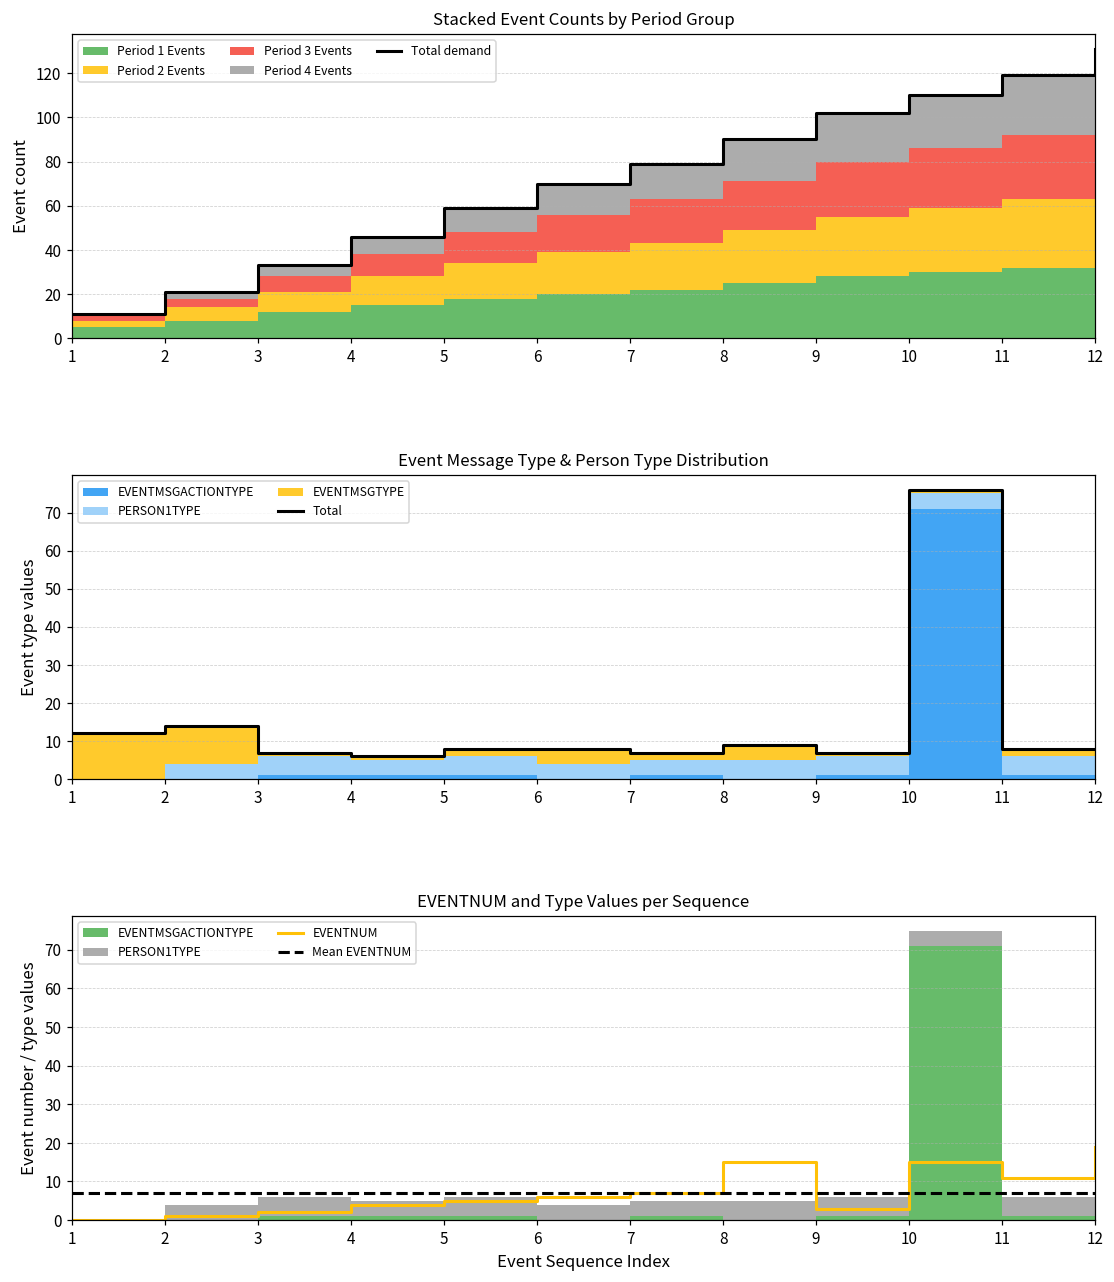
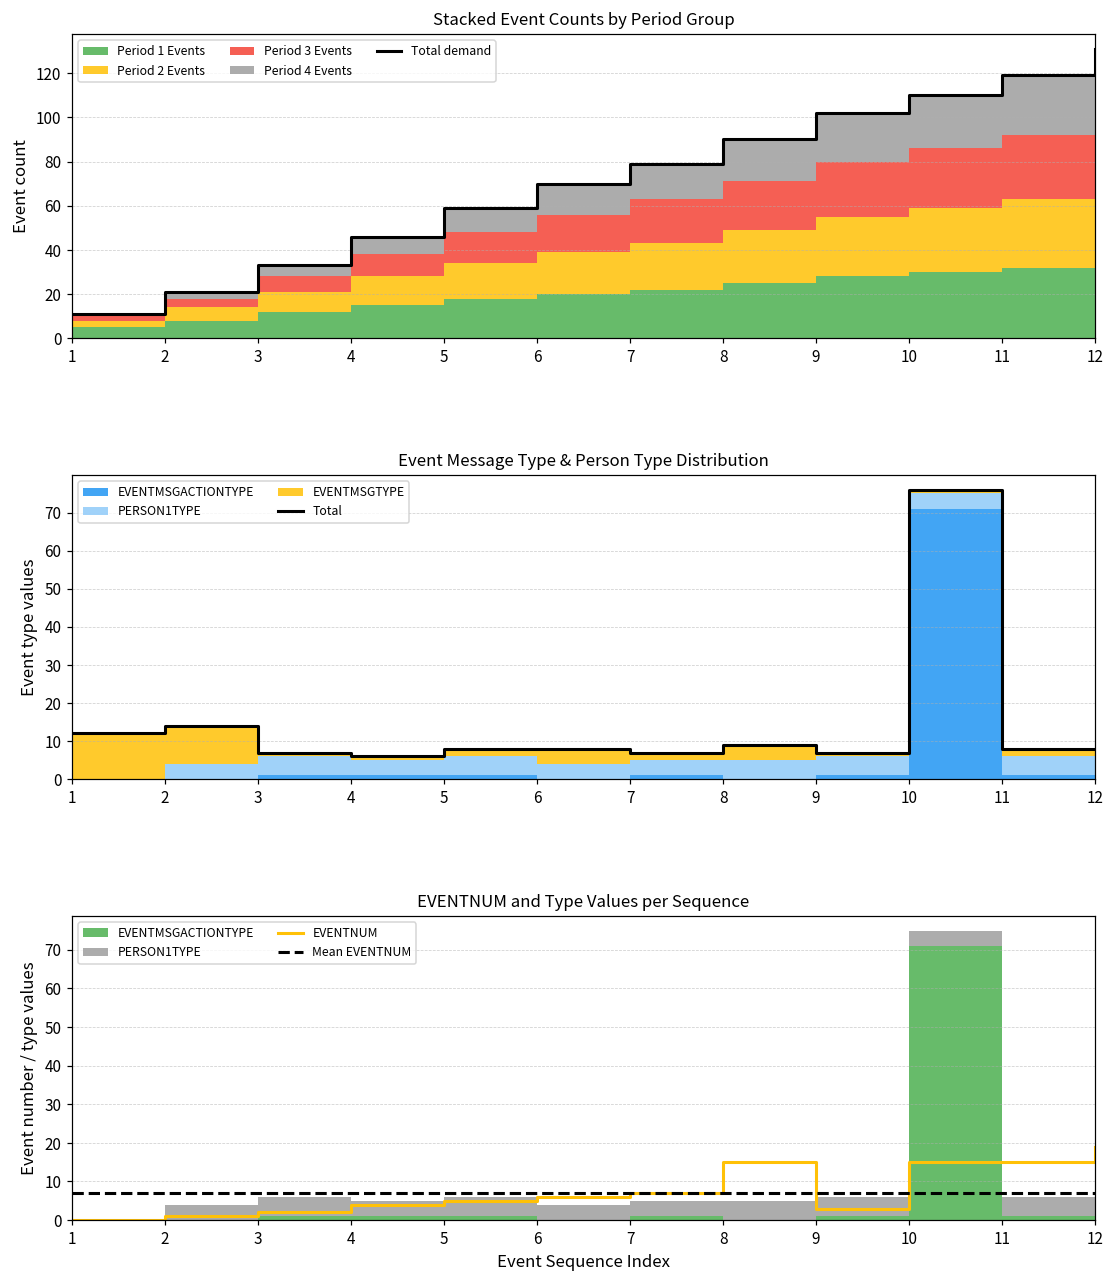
EVENTNUM and Type Values per Sequence, EVENTNUM, 11: 11 -> 15
